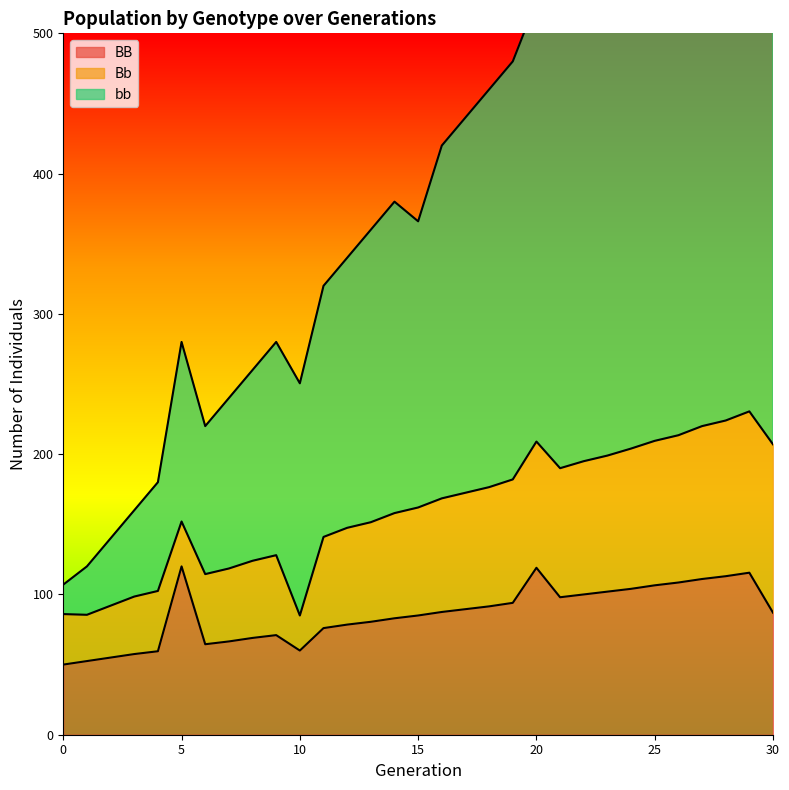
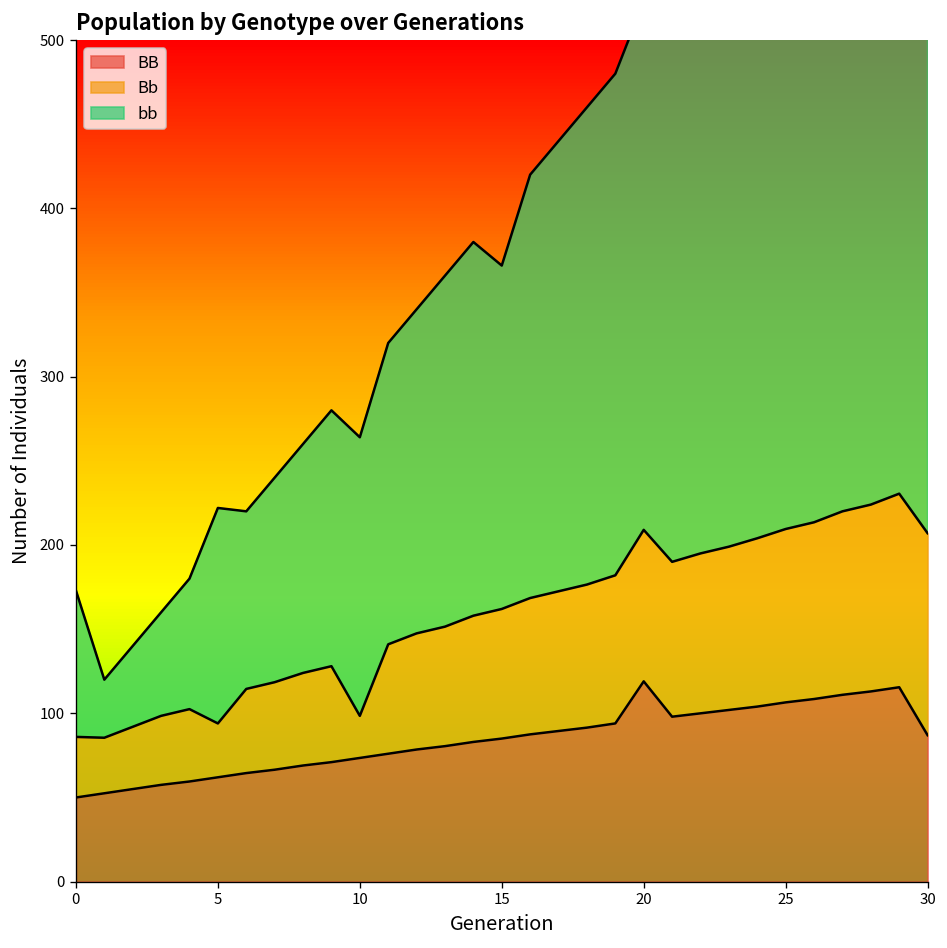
bb, 0: 21 -> 87
BB, 5: 120 -> 62
BB, 10: 60 -> 74
